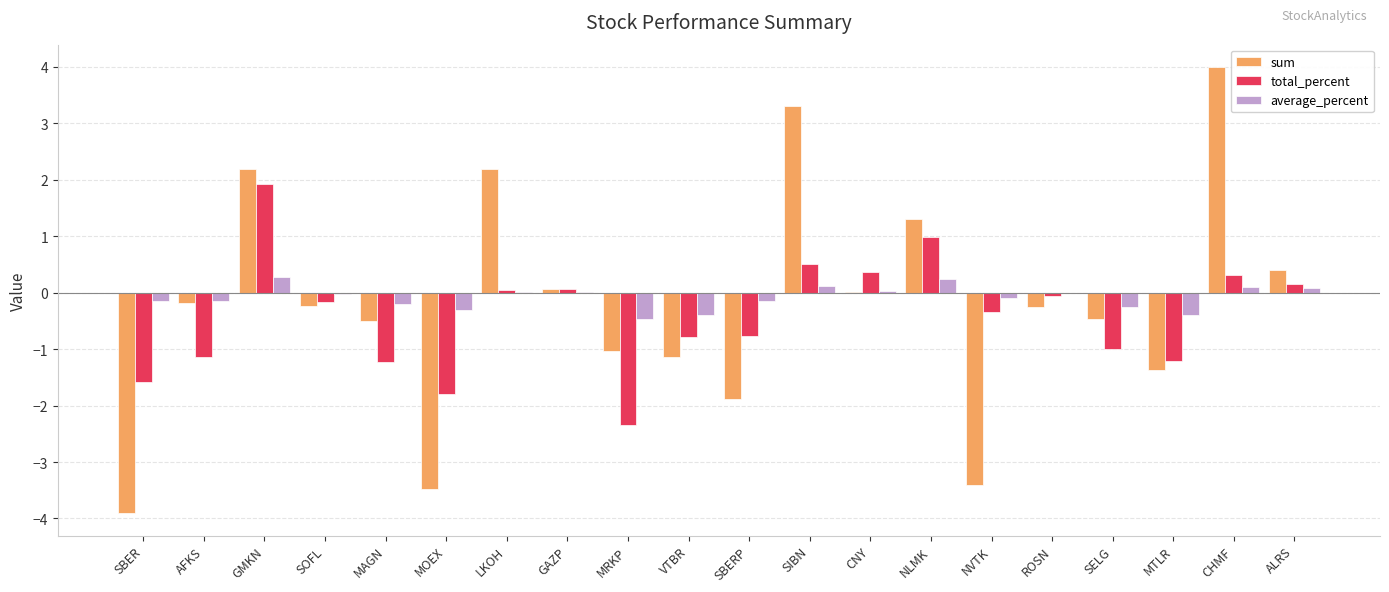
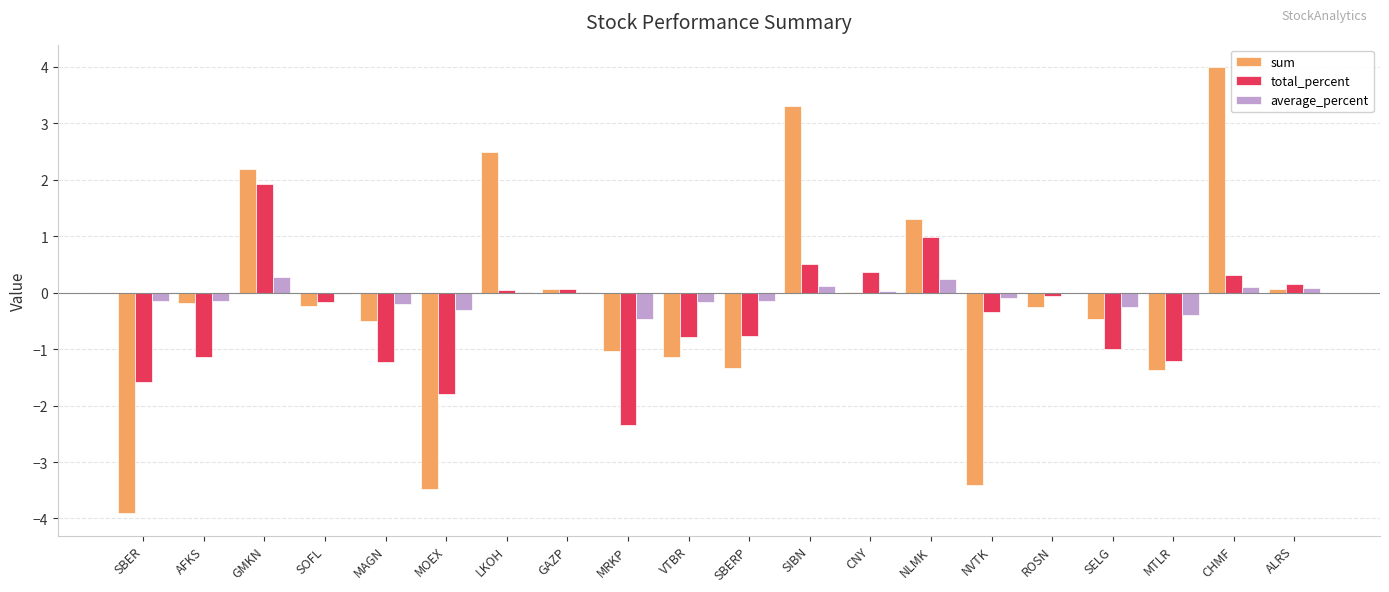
sum, LKOH: 2.2 -> 2.5
average_percent, VTBR: -0.4 -> -0.2
sum, SBERP: -1.9 -> -1.3
sum, ALRS: 0.4 -> 0.1
